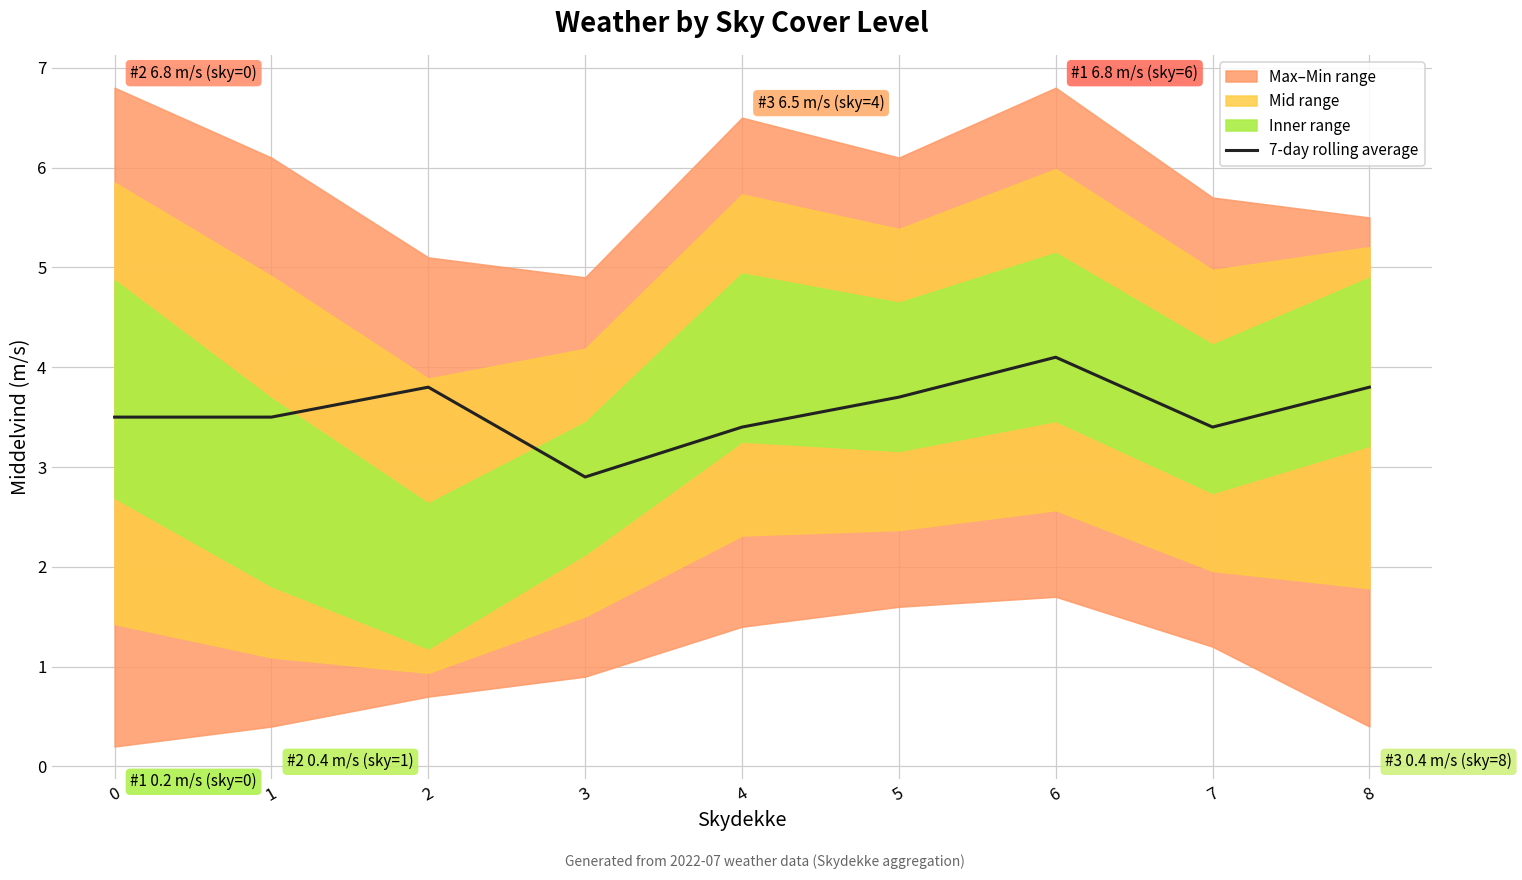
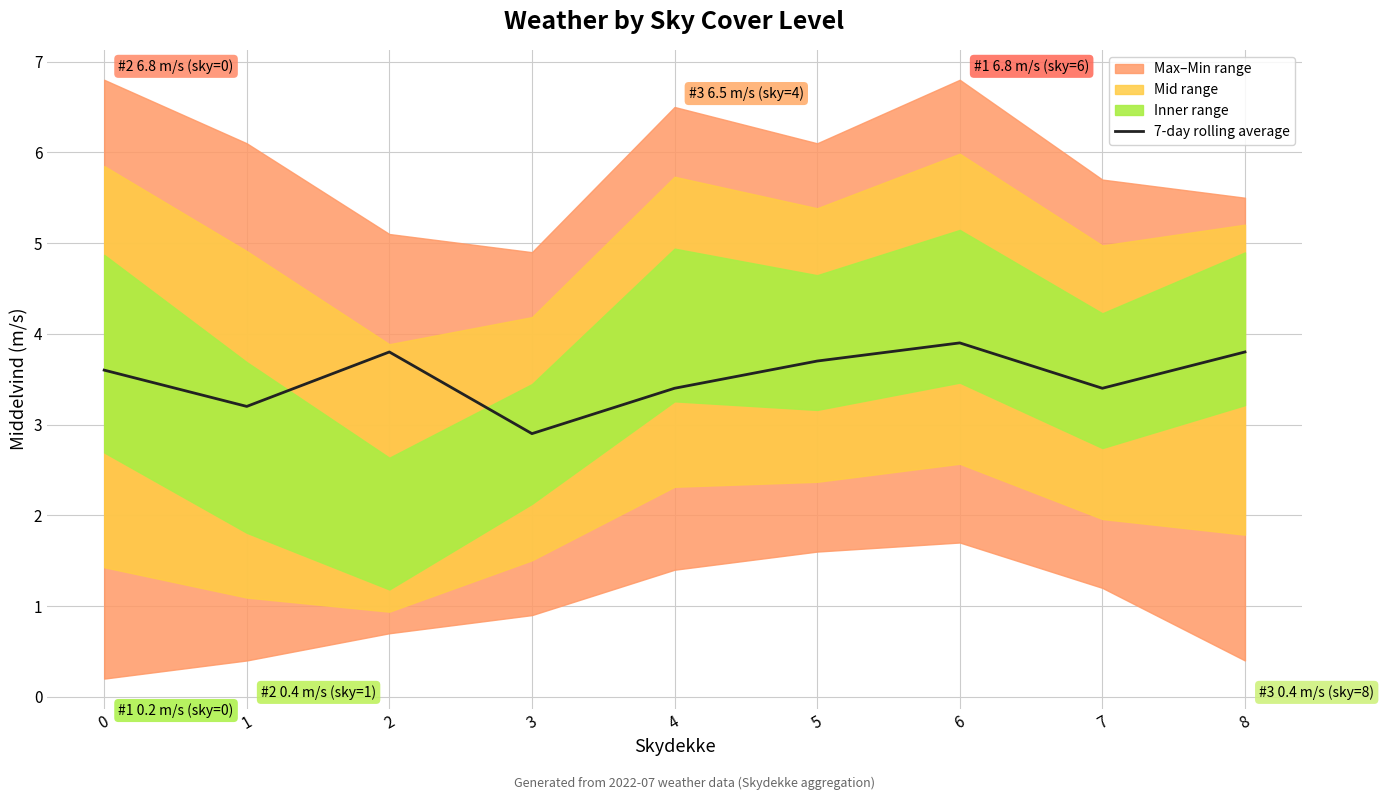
7-day rolling average, 0: 3.5 -> 3.6
7-day rolling average, 1: 3.5 -> 3.2
7-day rolling average, 6: 4.1 -> 3.9
